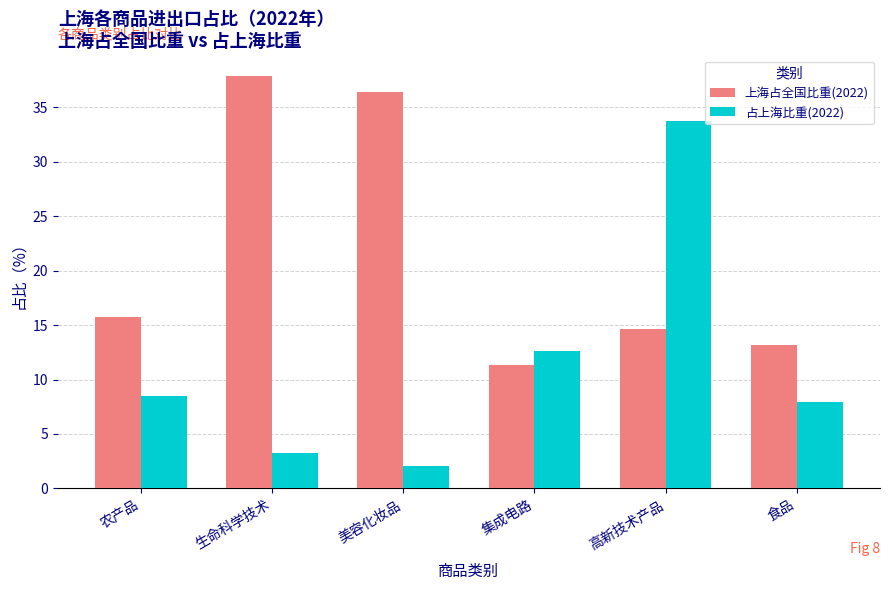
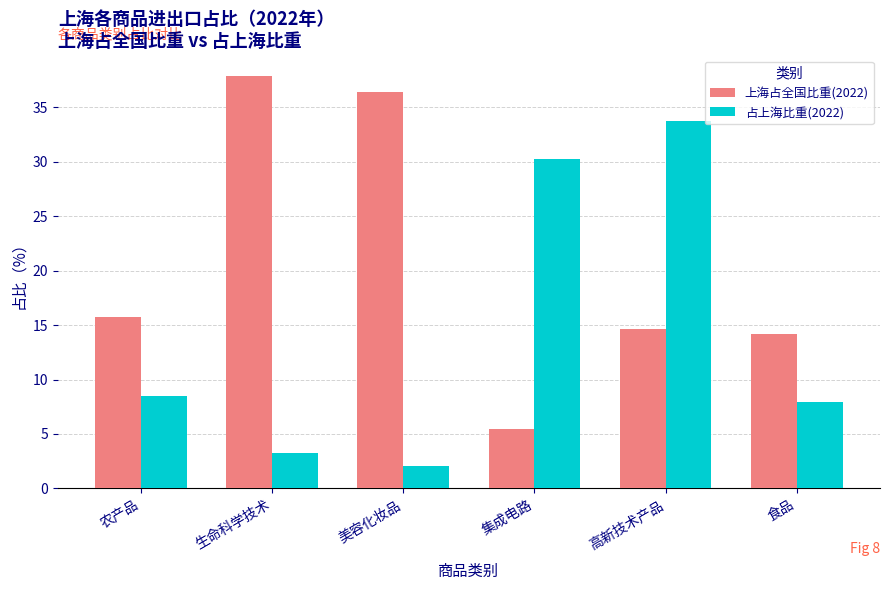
上海占全国比重(2022), 集成电路: 11.3 -> 5.5
占上海比重(2022), 集成电路: 12.6 -> 30.2
上海占全国比重(2022), 食品: 13.1 -> 14.2
